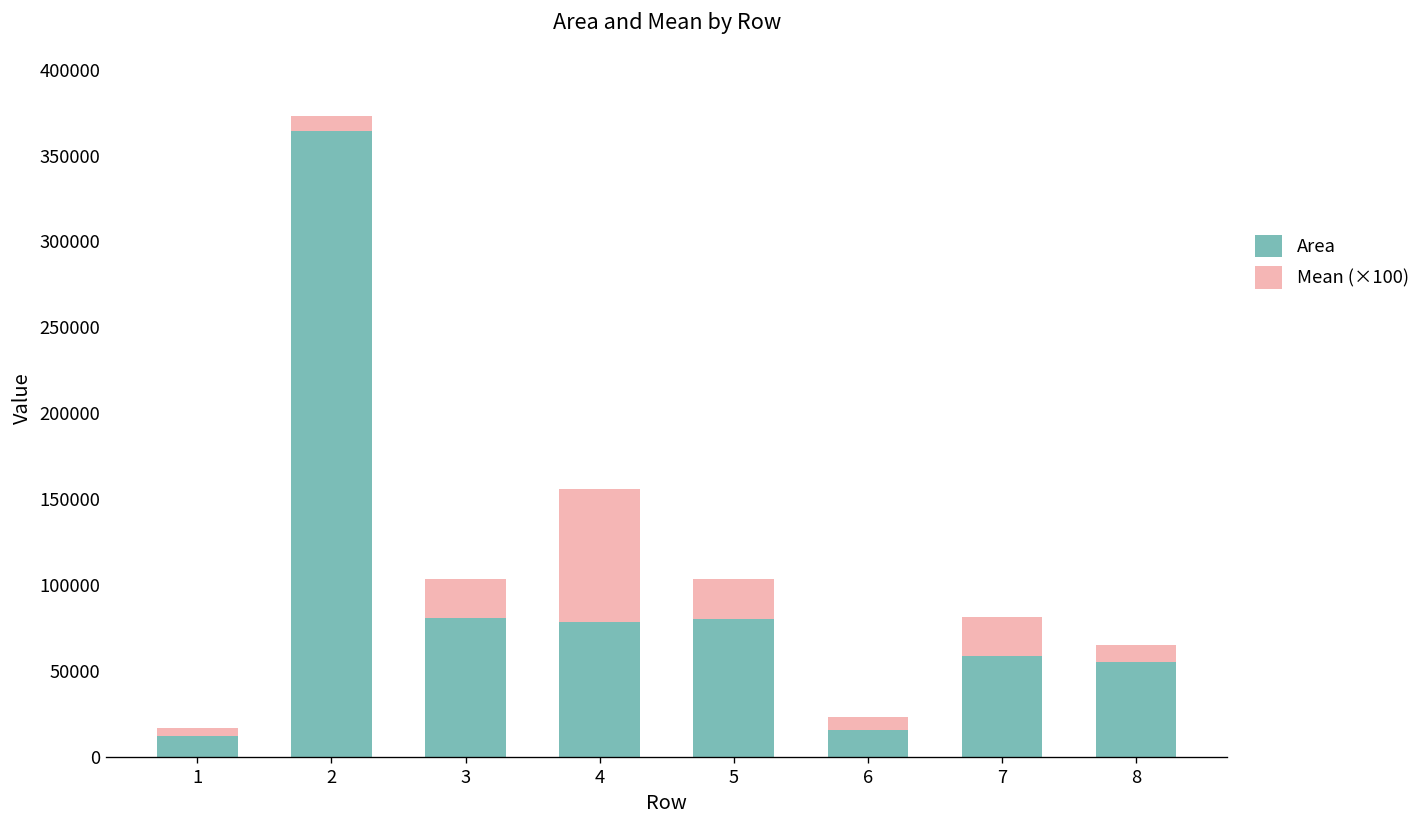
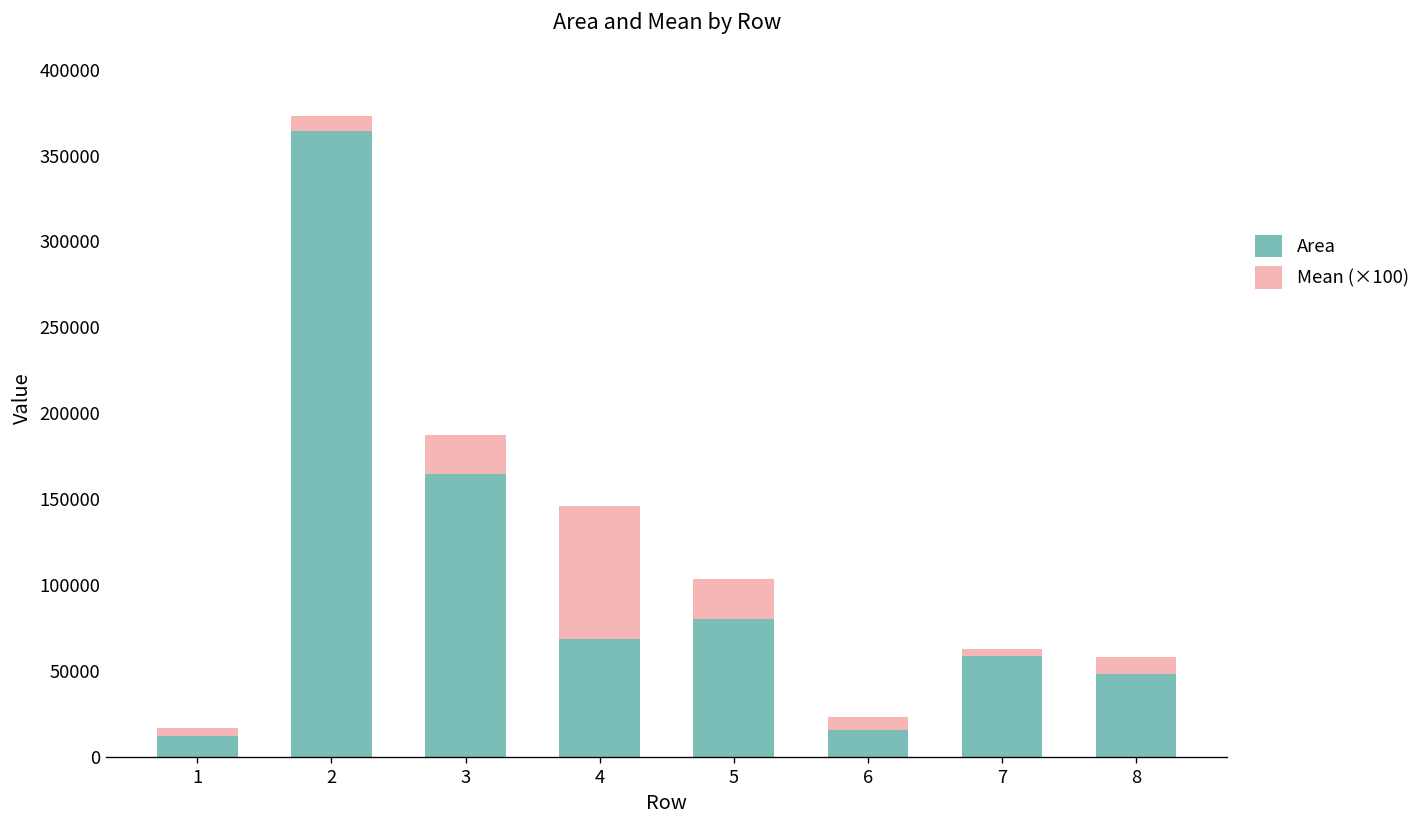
Area, 3: 81000 -> 165000
Area, 4: 78000 -> 68000
Mean (×100), 7: 23000 -> 4000
Area, 8: 55000 -> 48000
